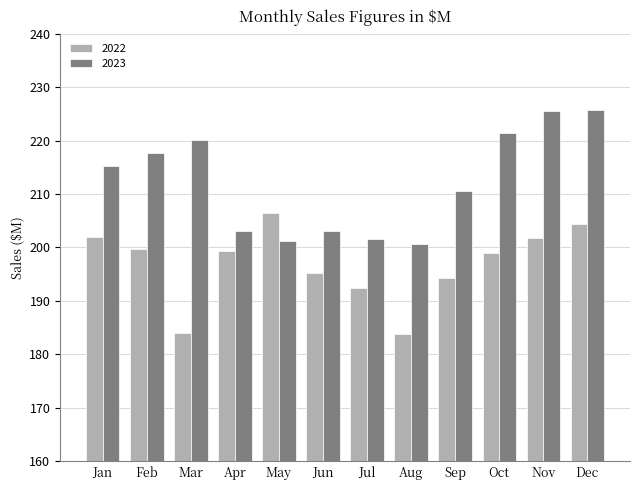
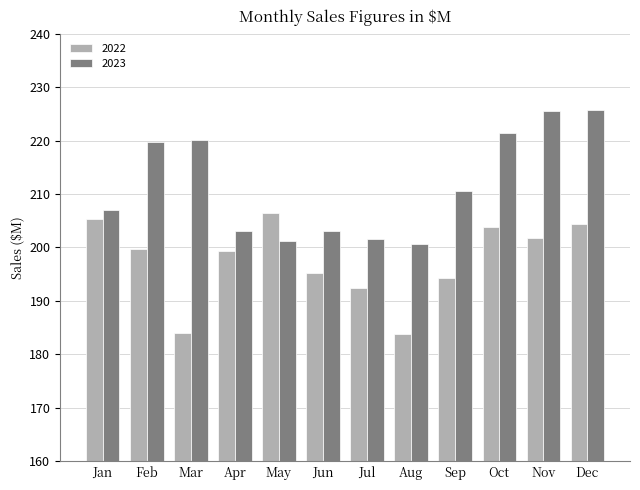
2022, Jan: 202 -> 205
2023, Jan: 215 -> 207
2023, Feb: 218 -> 220
2022, Oct: 199 -> 204
